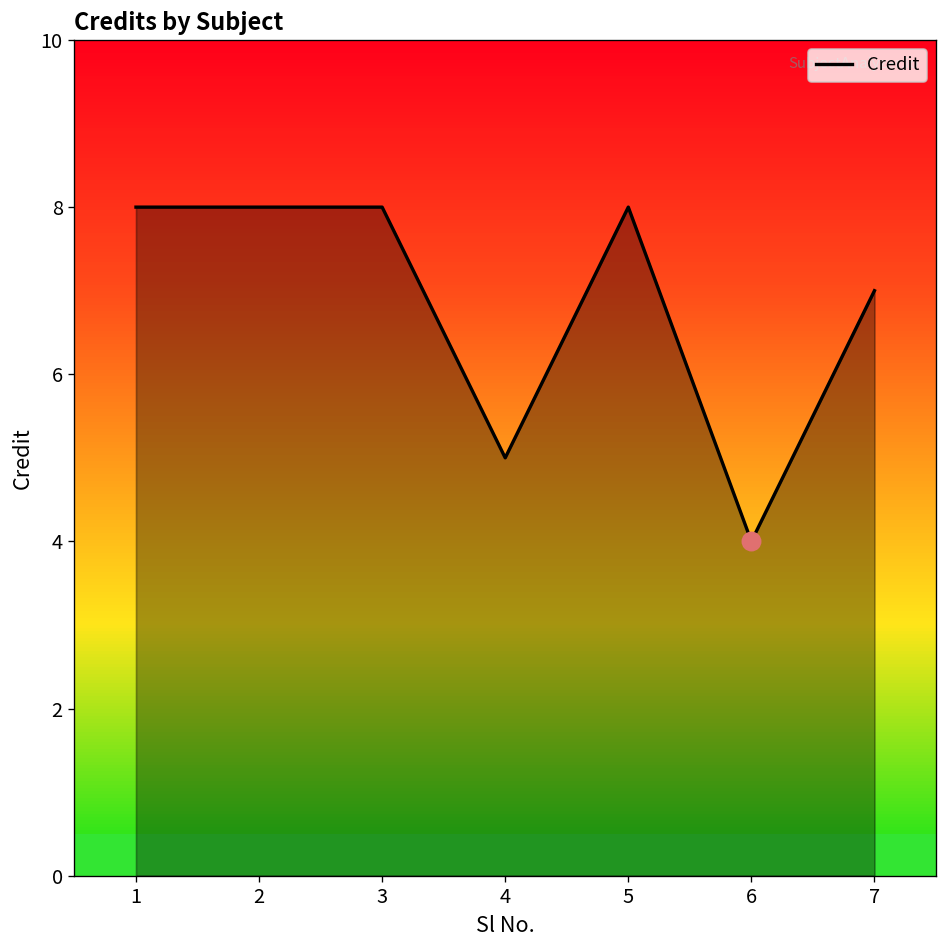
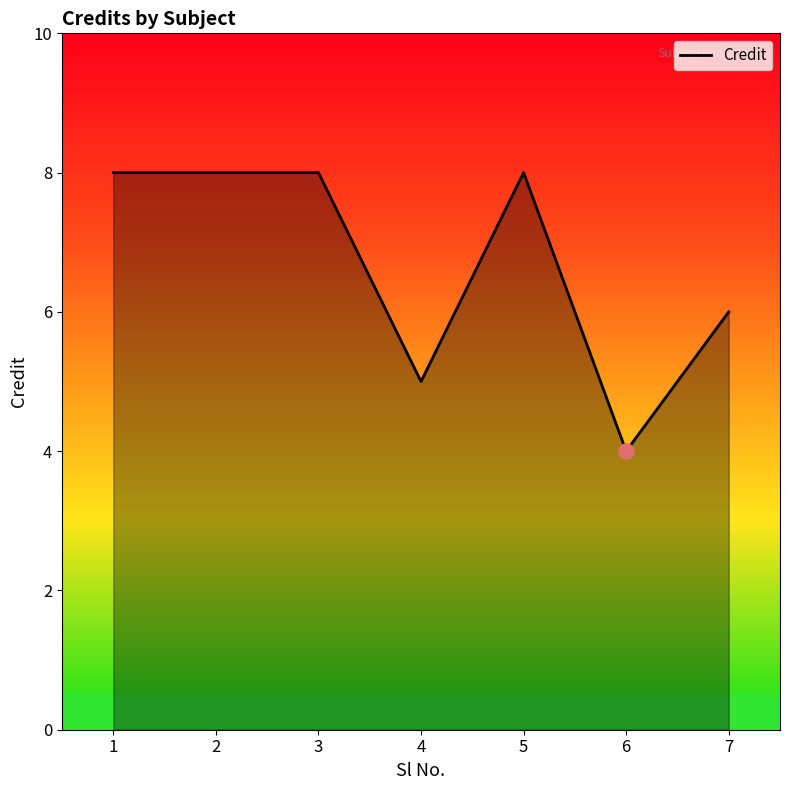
Credit, 7: 7 -> 6
